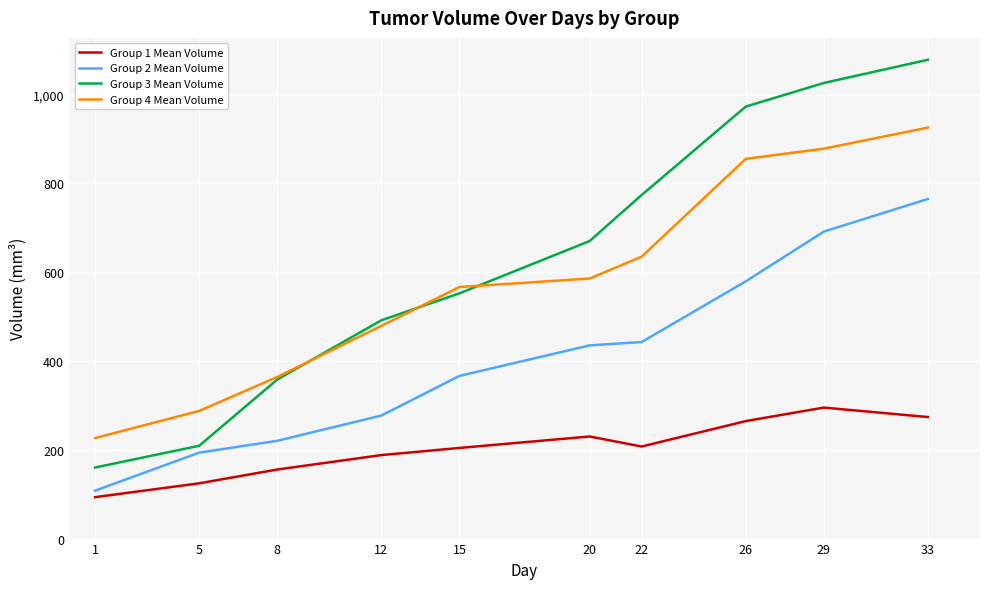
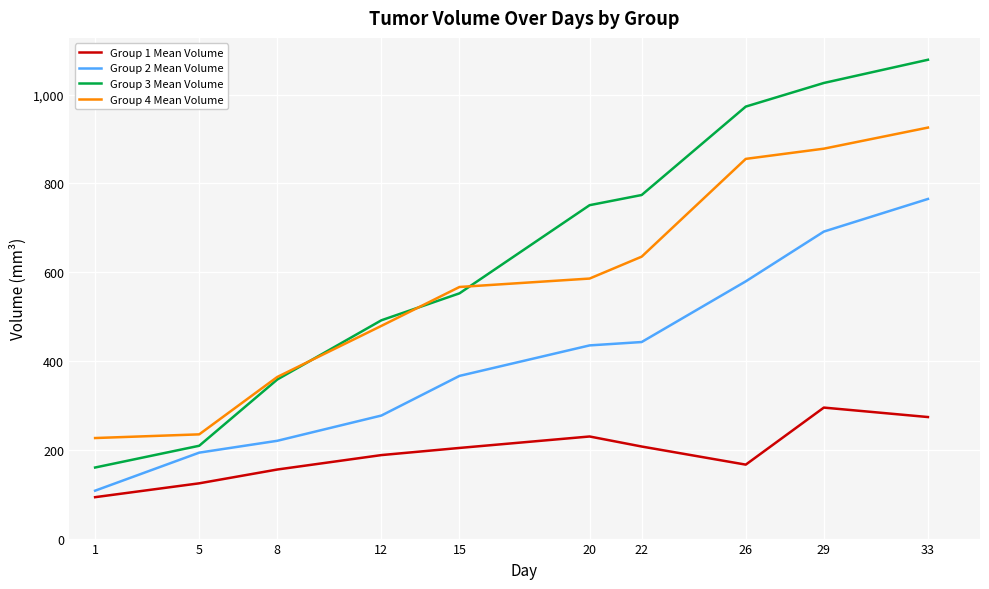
Group 4 Mean Volume, 5: 290 -> 230
Group 3 Mean Volume, 20: 670 -> 750
Group 1 Mean Volume, 26: 260 -> 170
